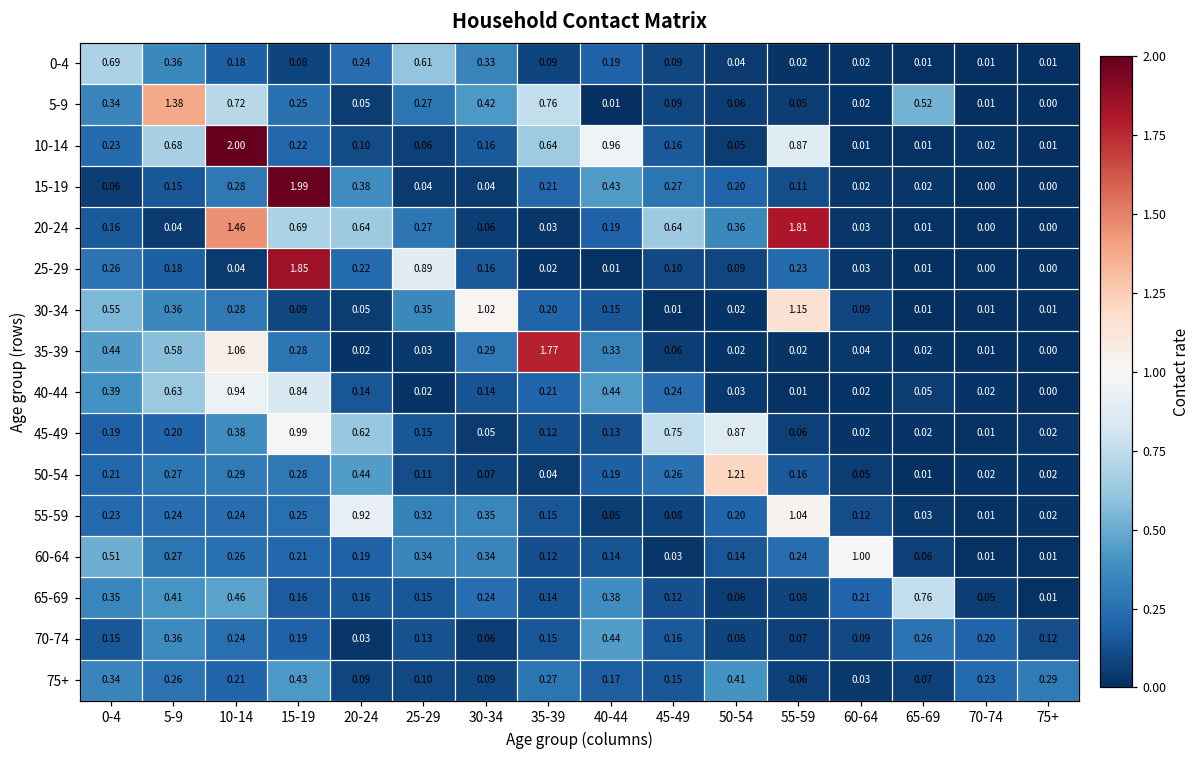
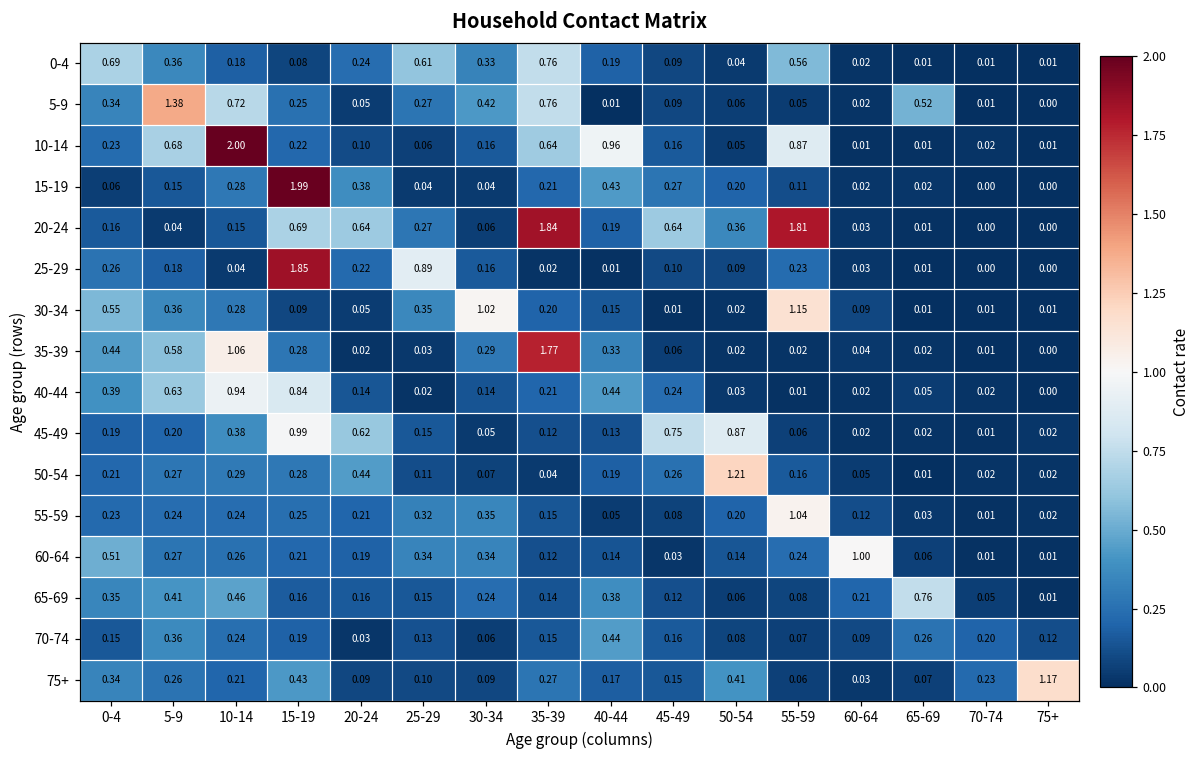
0-4, 35-39: 0.09 -> 0.76
0-4, 55-59: 0.02 -> 0.56
20-24, 10-14: 1.46 -> 0.15
20-24, 35-39: 0.03 -> 1.84
55-59, 20-24: 0.92 -> 0.21
75+, 75+: 0.29 -> 1.17
